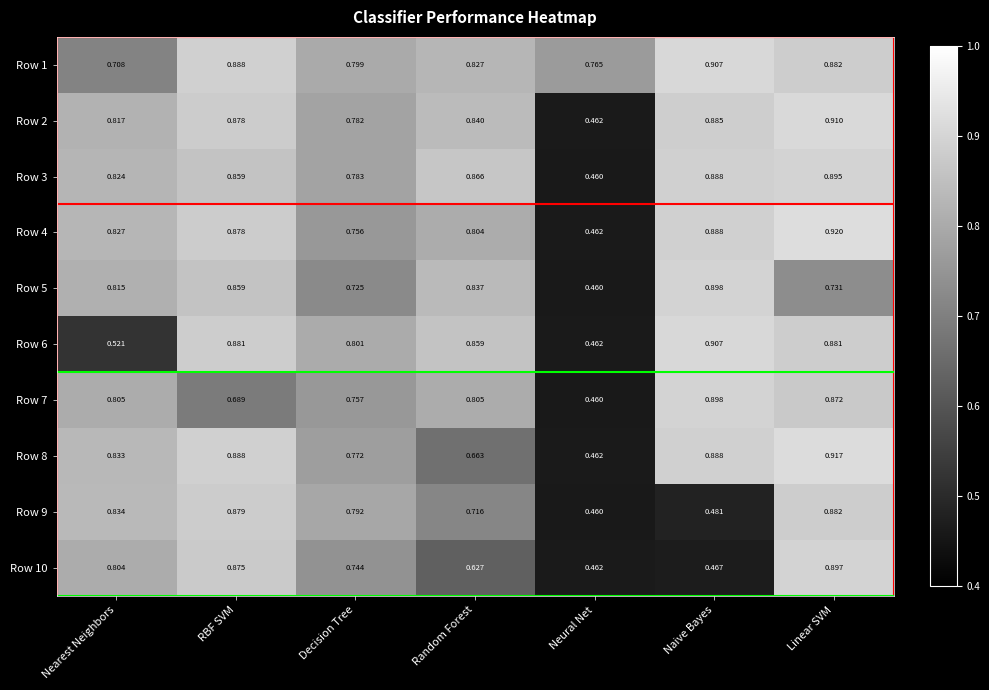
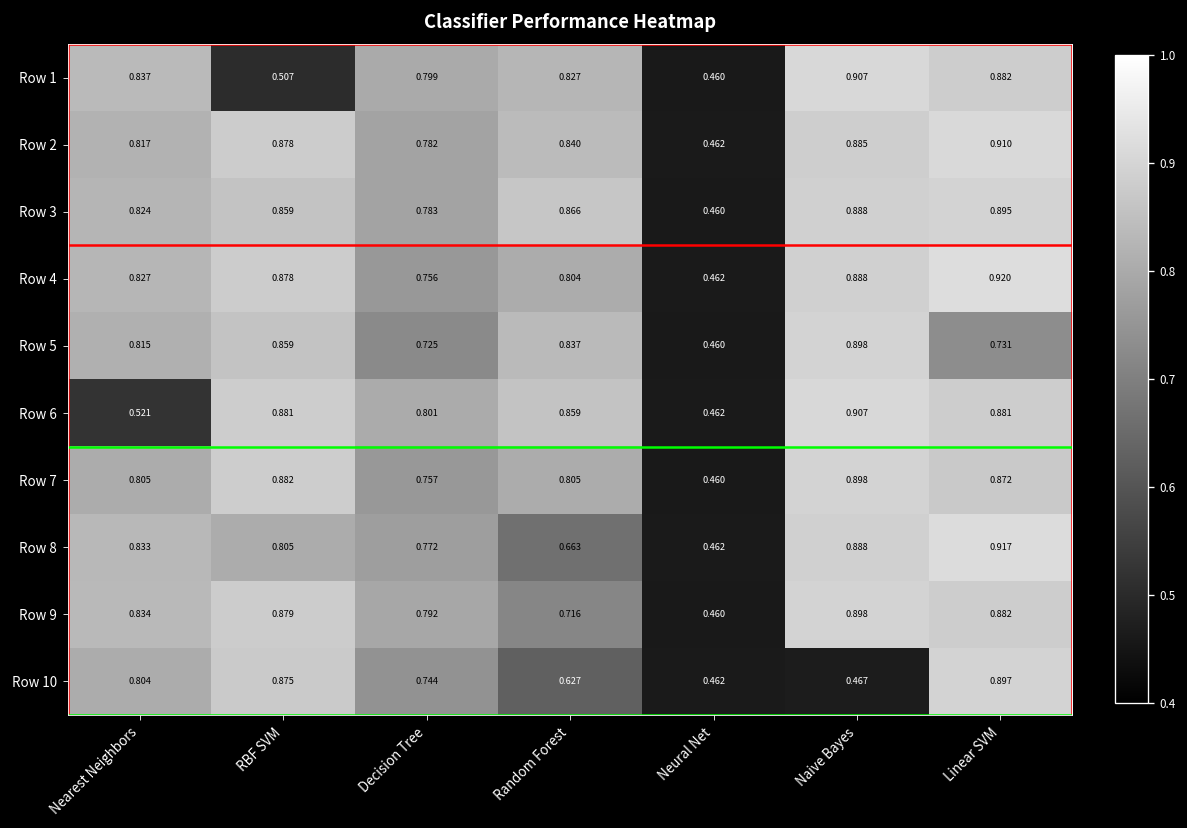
Row 1, Nearest Neighbors: 0.708 -> 0.837
Row 1, RBF SVM: 0.888 -> 0.507
Row 1, Neural Net: 0.765 -> 0.460
Row 7, RBF SVM: 0.689 -> 0.882
Row 8, RBF SVM: 0.888 -> 0.805
Row 9, Naive Bayes: 0.481 -> 0.898
